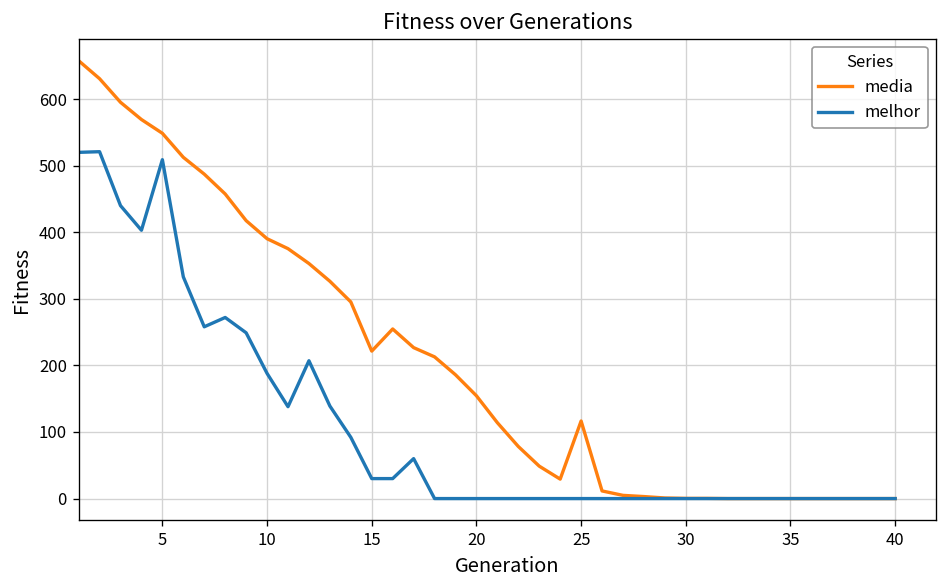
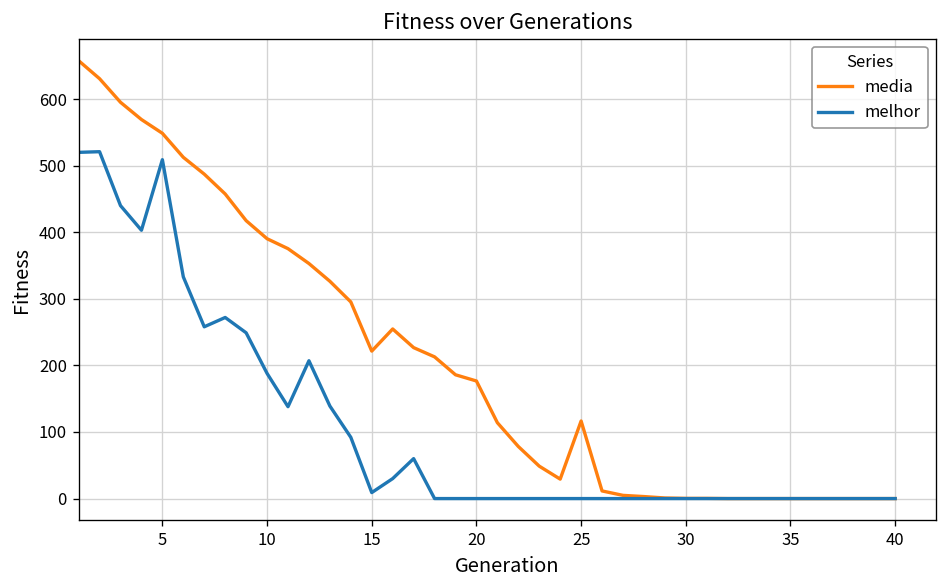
melhor, 15: 30 -> 10
media, 20: 150 -> 180
